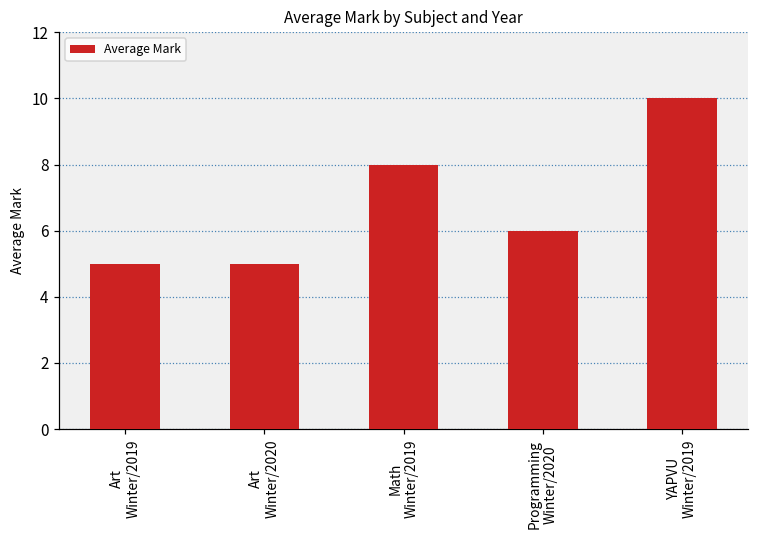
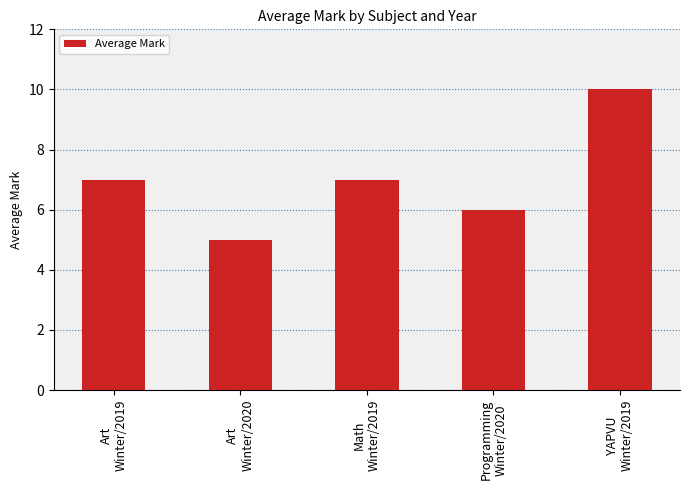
Art Winter/2019: 5 -> 7
Math Winter/2019: 8 -> 7
